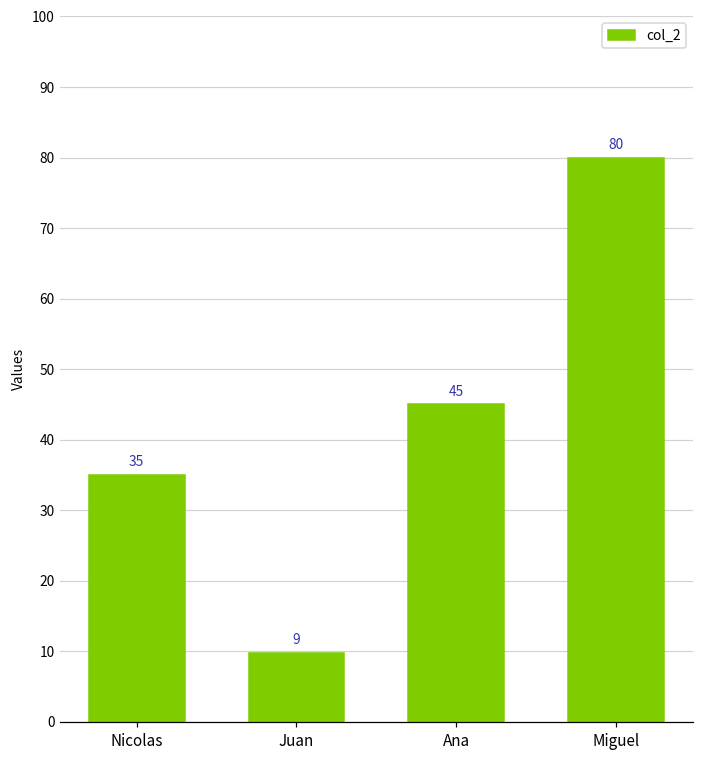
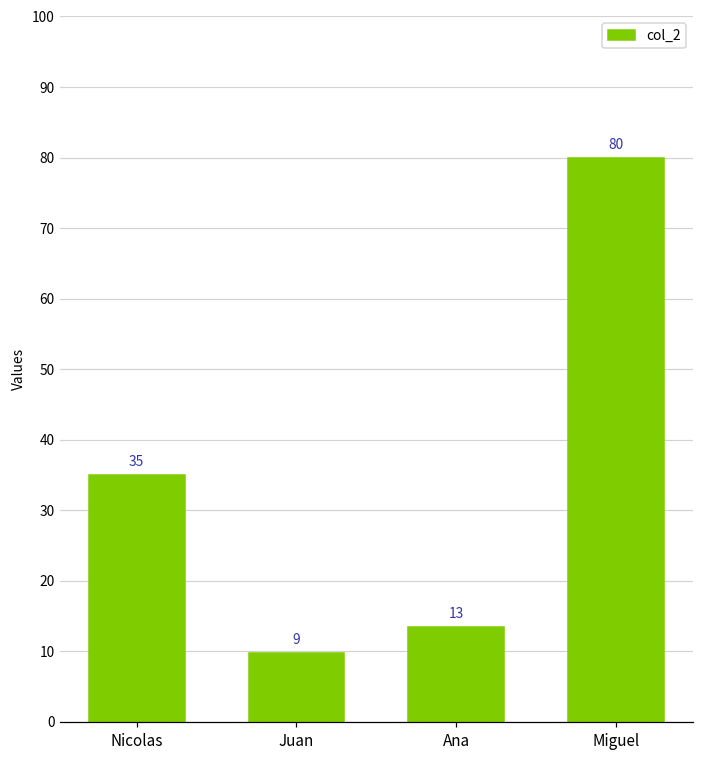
Ana: 45 -> 13
